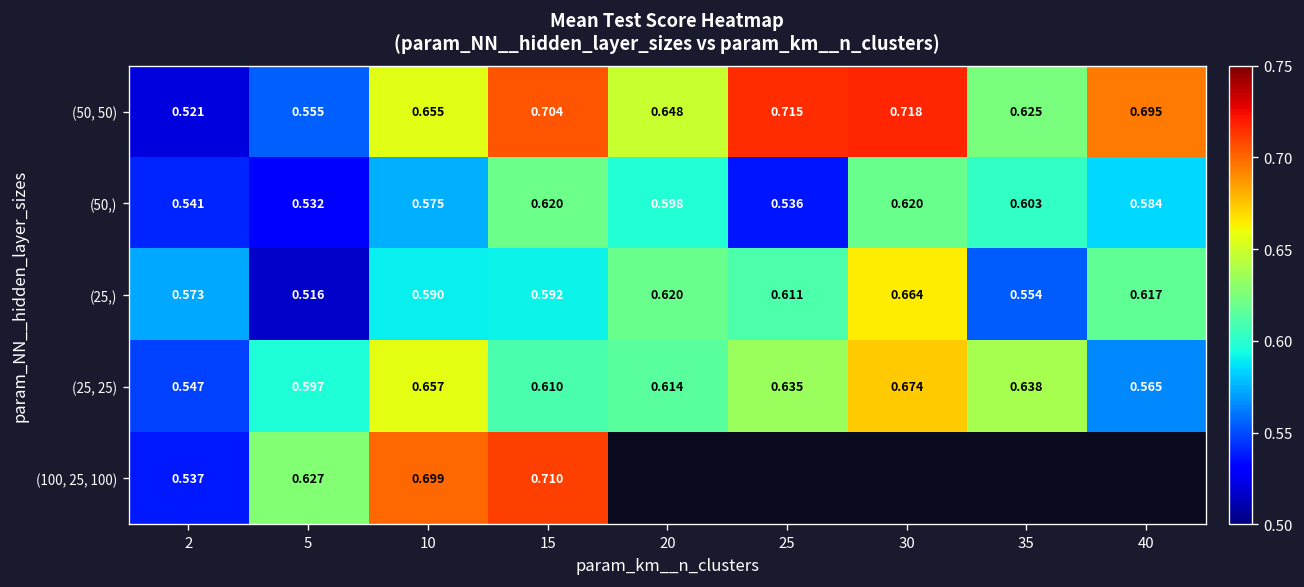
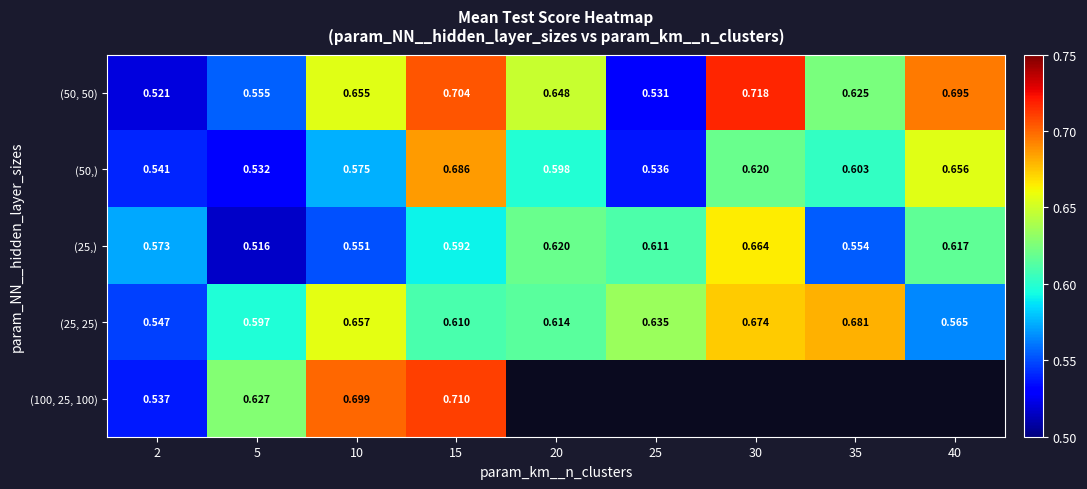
(50, 50), 25: 0.715 -> 0.531
(50,), 15: 0.620 -> 0.686
(50,), 40: 0.584 -> 0.656
(25,), 10: 0.590 -> 0.551
(25, 25), 35: 0.638 -> 0.681
